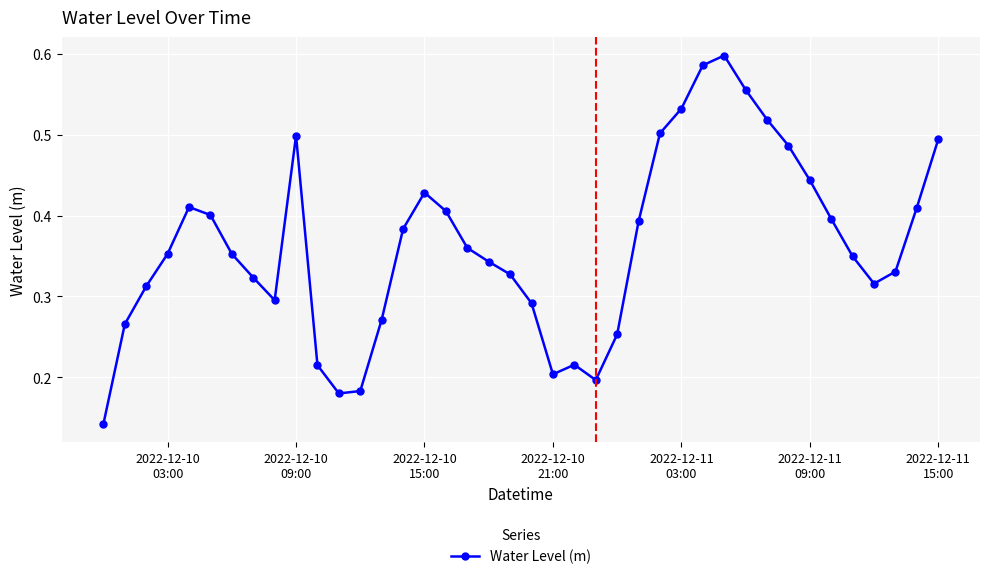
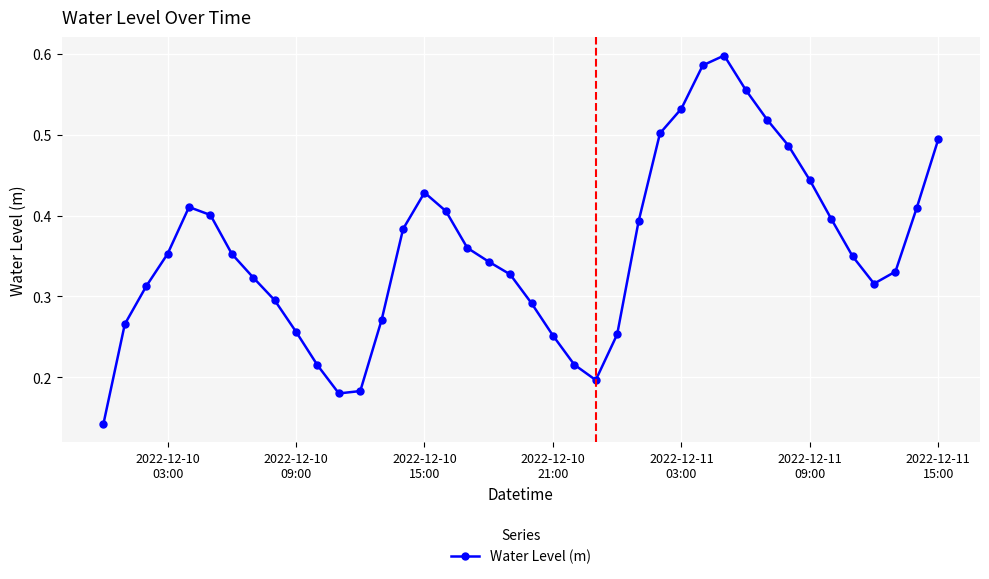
2022-12-10 09:00: 0.50 -> 0.26
2022-12-10 21:00: 0.20 -> 0.25
